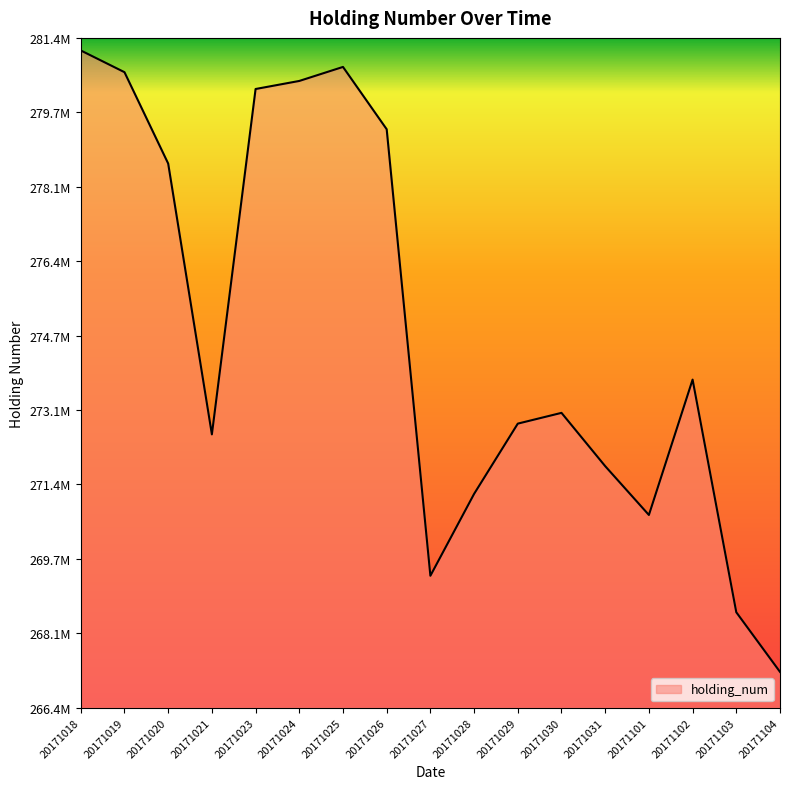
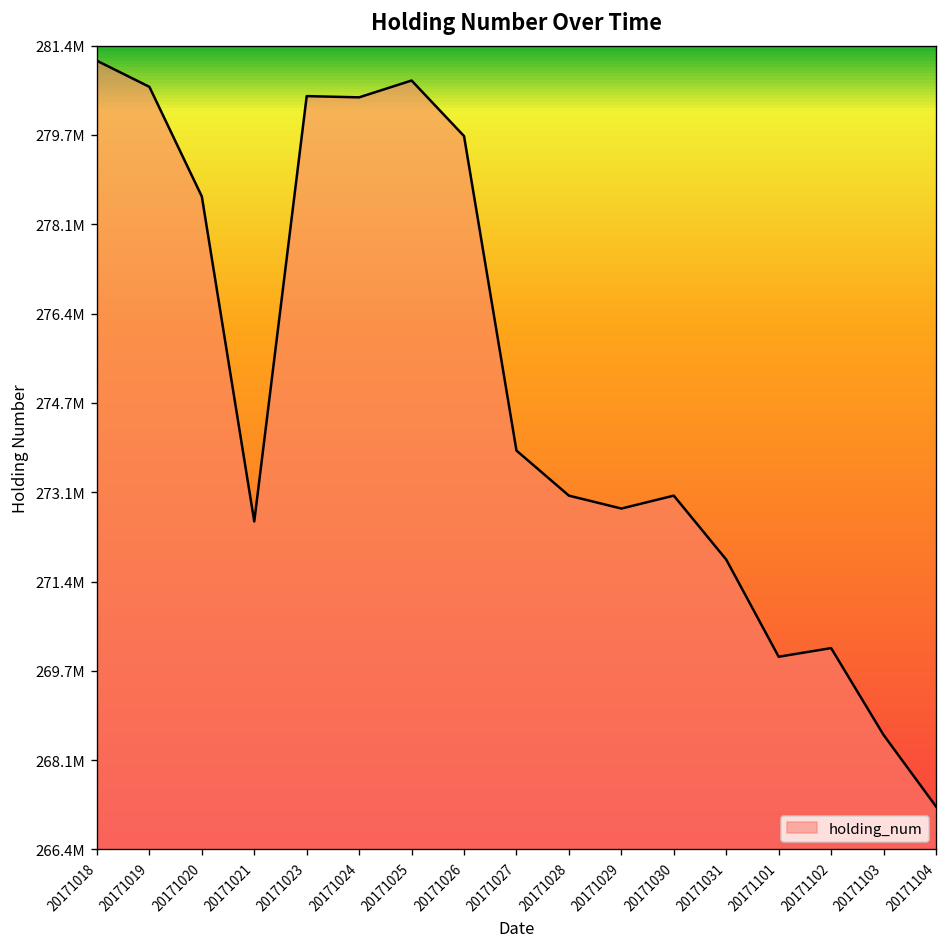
20171023: 280300000 -> 280500000
20171026: 279400000 -> 279700000
20171027: 269400000 -> 273900000
20171028: 271200000 -> 273000000
20171101: 270700000 -> 270000000
20171102: 273800000 -> 270200000
